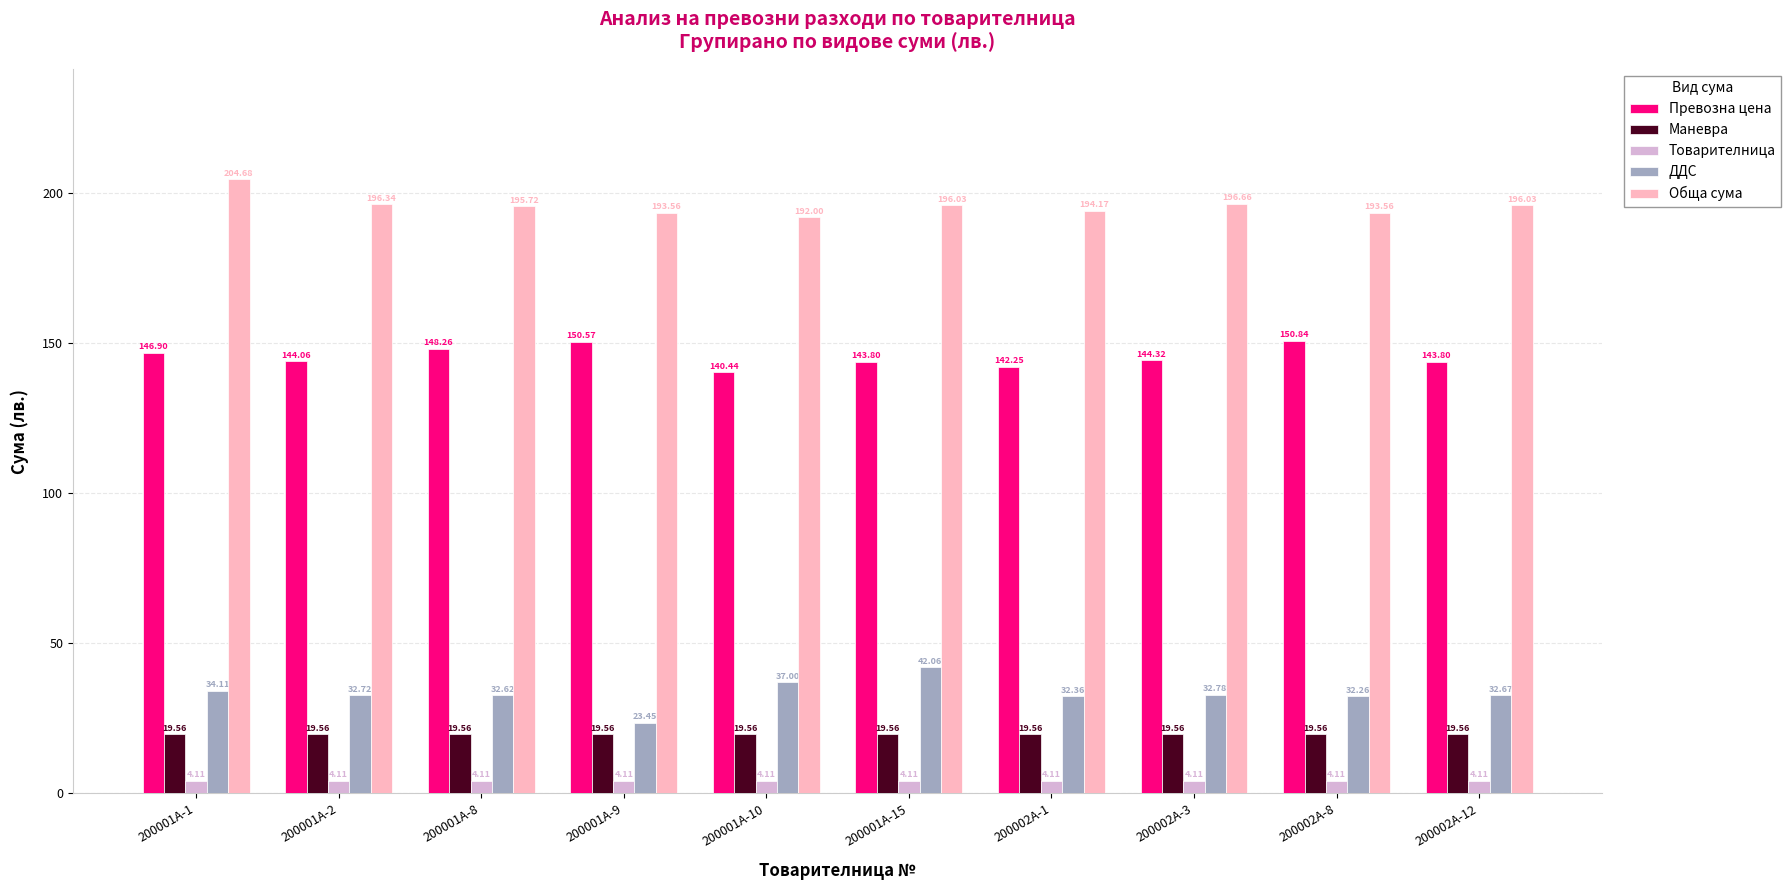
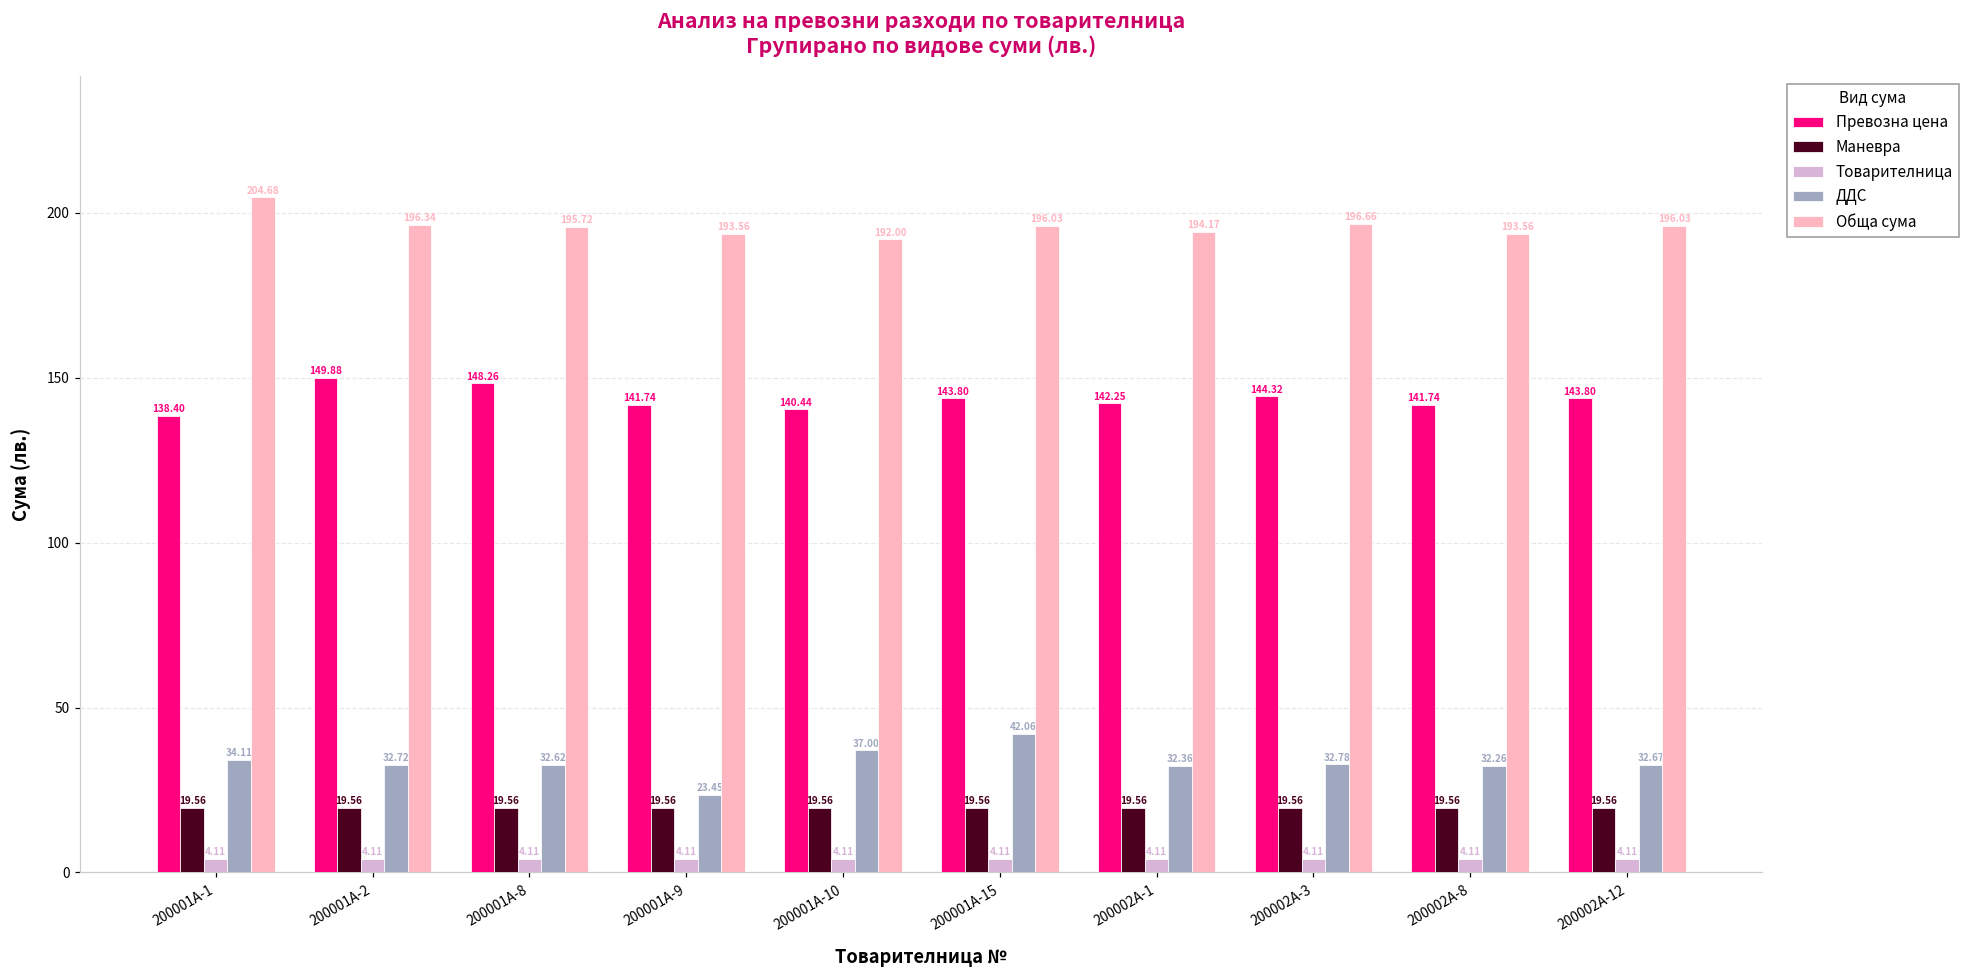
Превозна цена, 200001А-1: 146.90 -> 138.40
Превозна цена, 200001А-2: 144.06 -> 149.88
Превозна цена, 200001А-9: 150.57 -> 141.74
Превозна цена, 200002А-8: 150.84 -> 141.74
